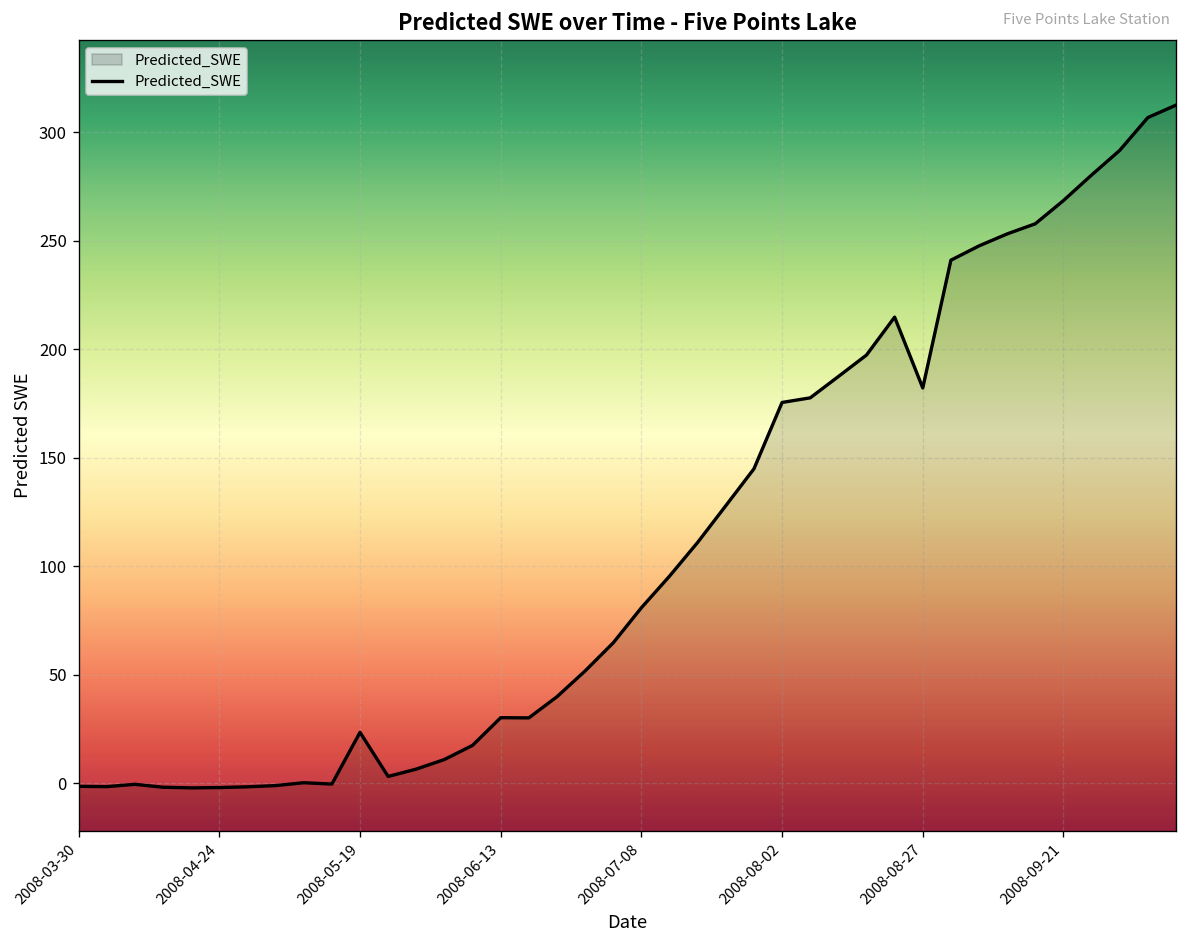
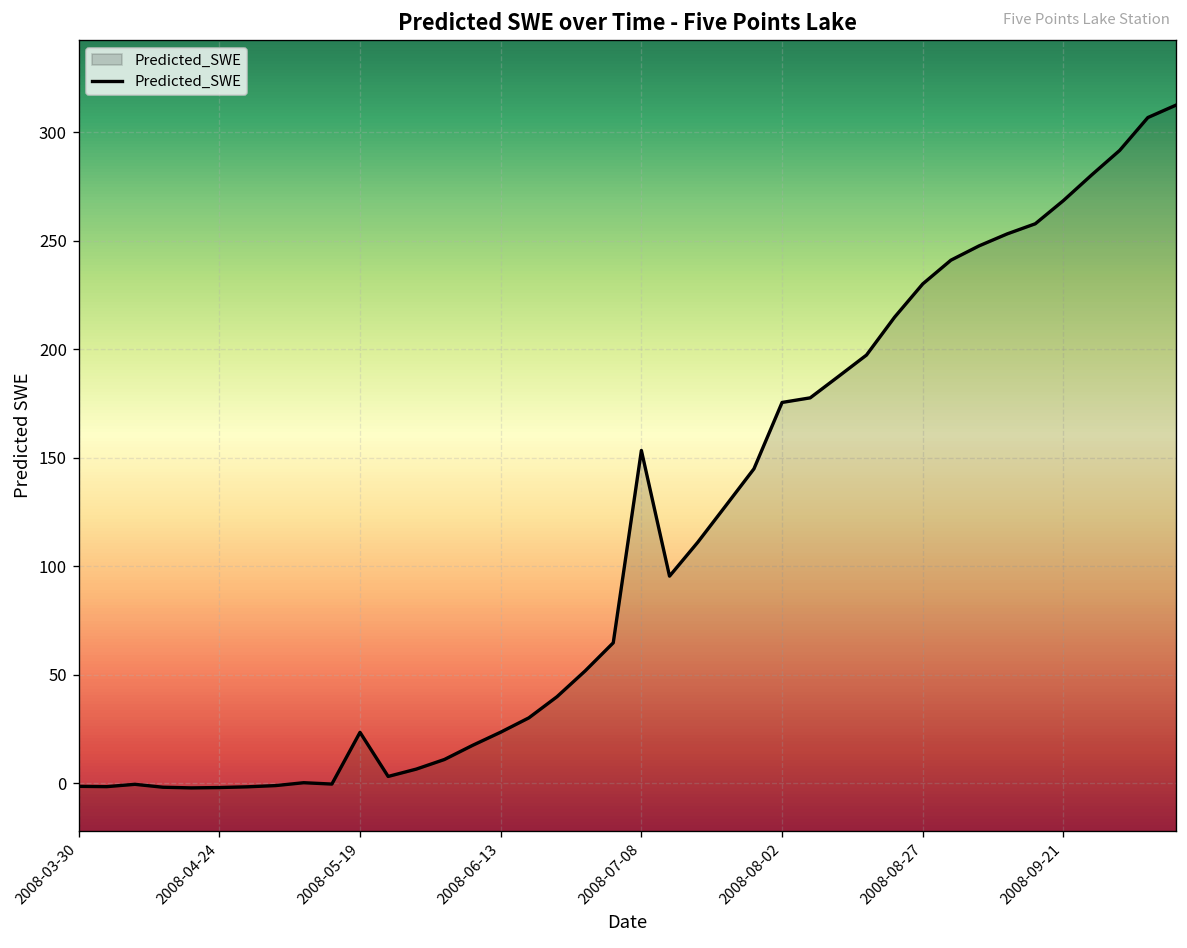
2008-06-13: 30 -> 24
2008-07-08: 81 -> 153
2008-08-27: 182 -> 230
